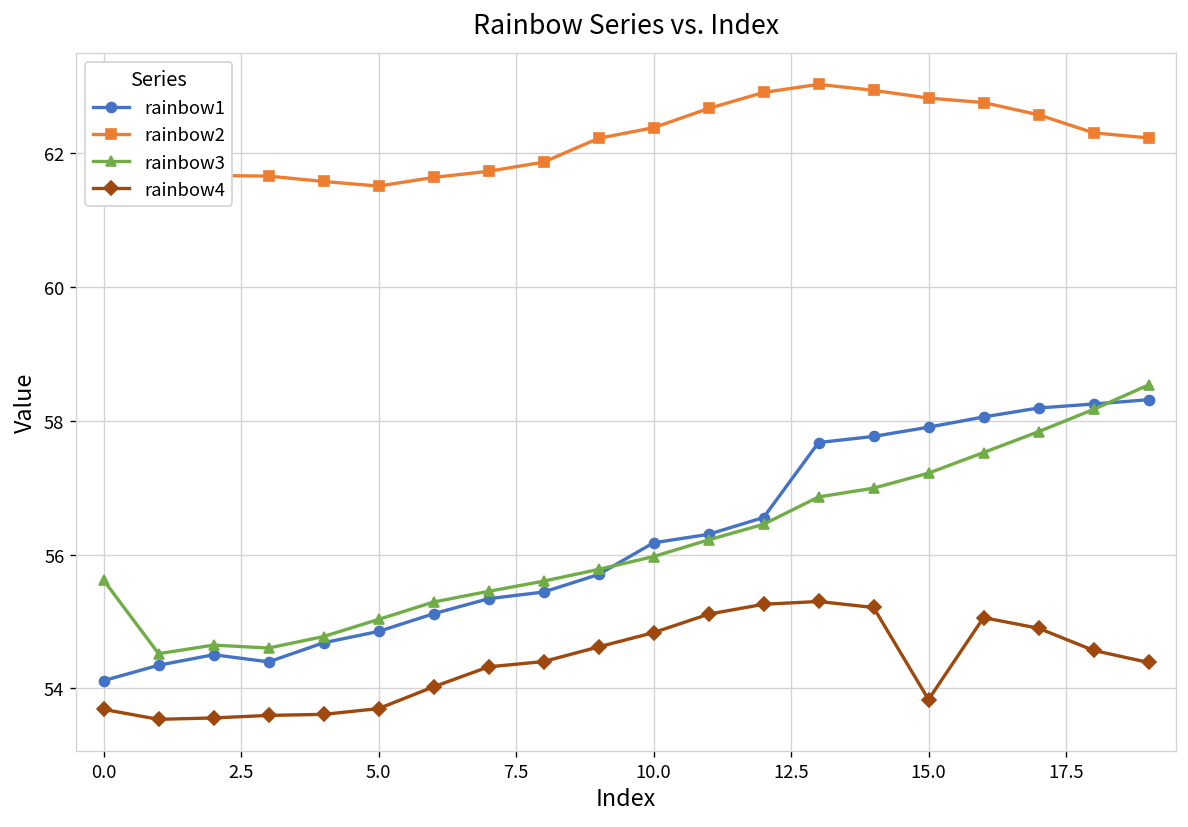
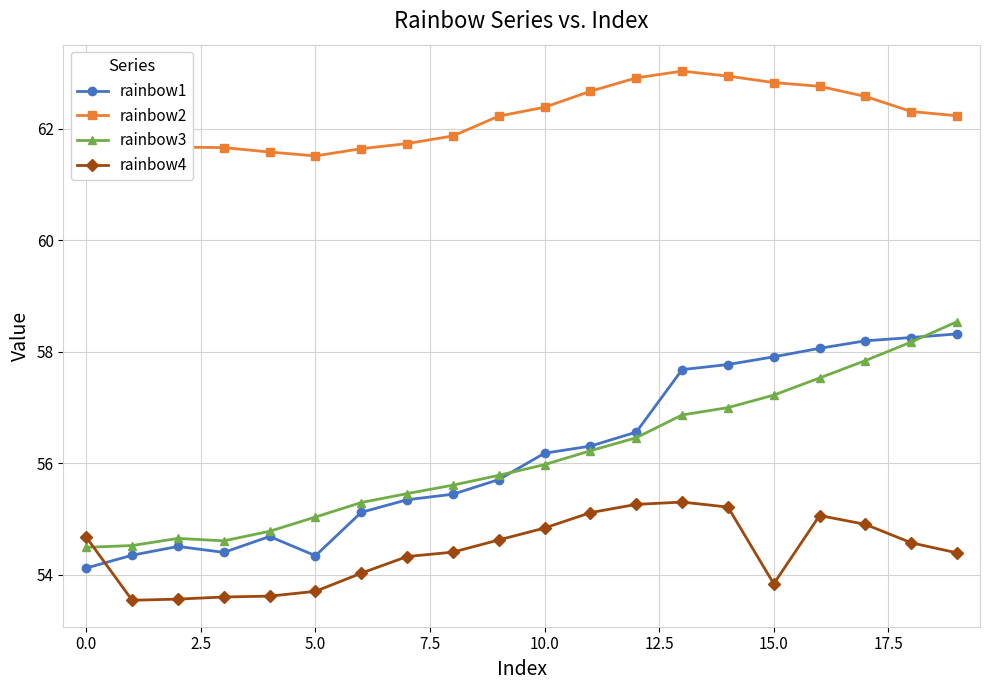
rainbow3, 0.0: 55.6 -> 54.5
rainbow4, 0.0: 53.7 -> 54.7
rainbow1, 5.0: 54.9 -> 54.3
